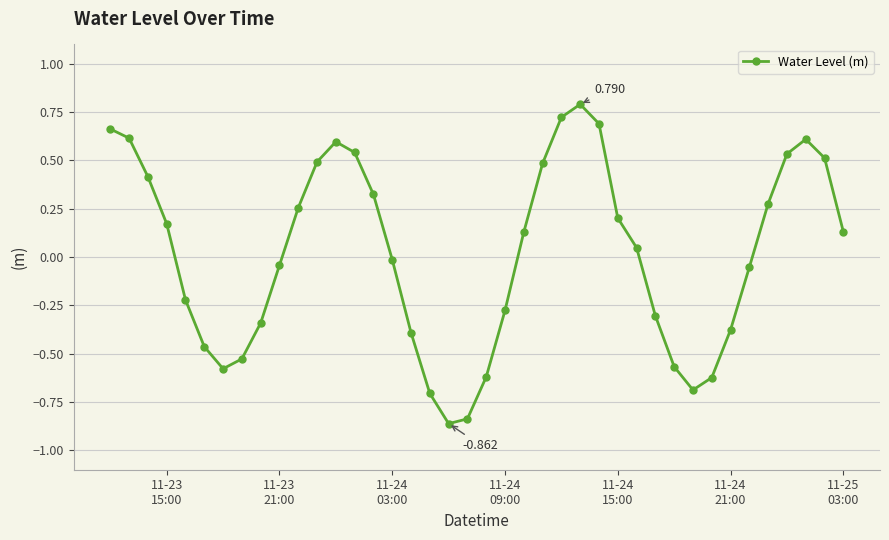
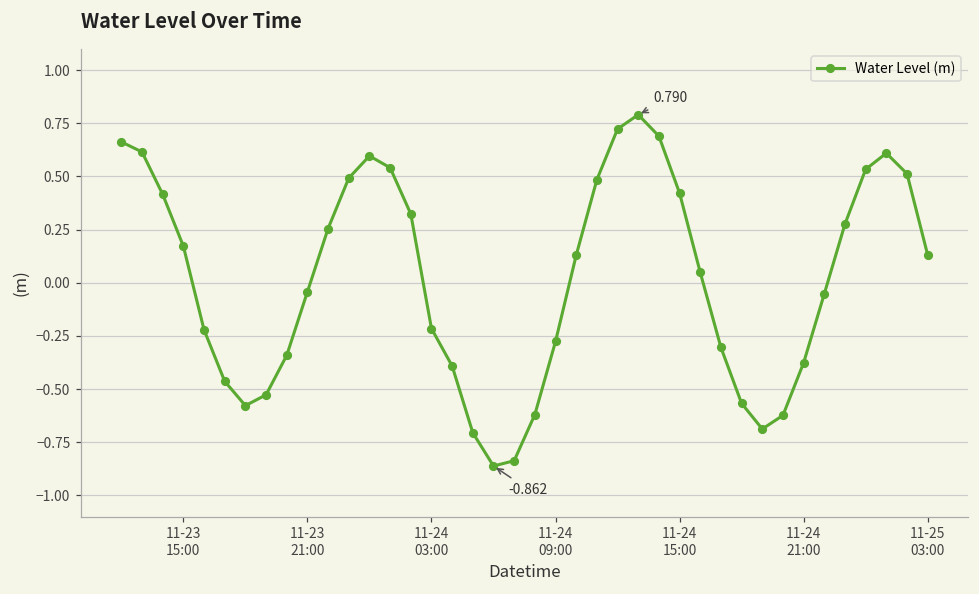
11-24 03:00: -0.01 -> -0.22
11-24 15:00: 0.20 -> 0.42
